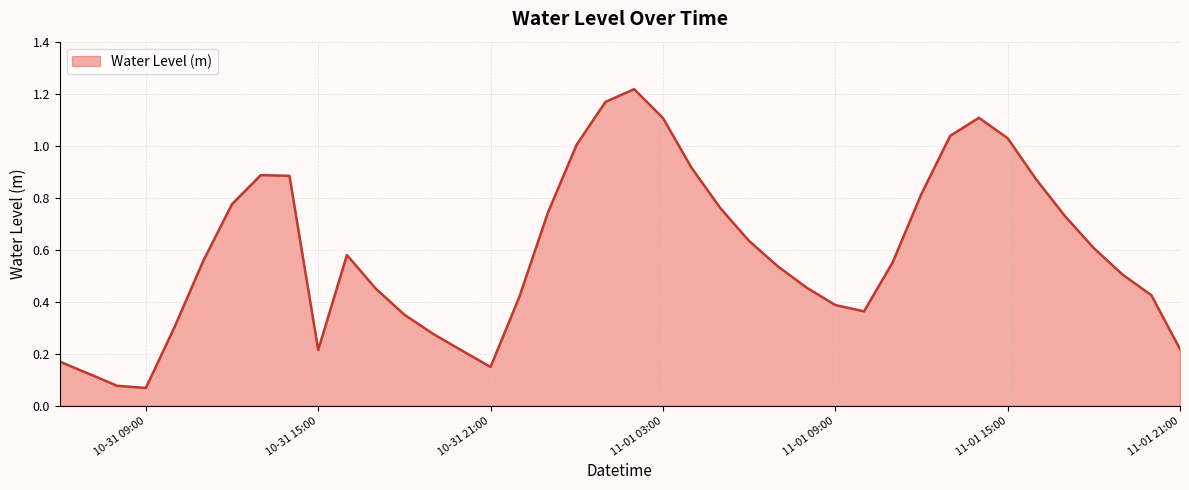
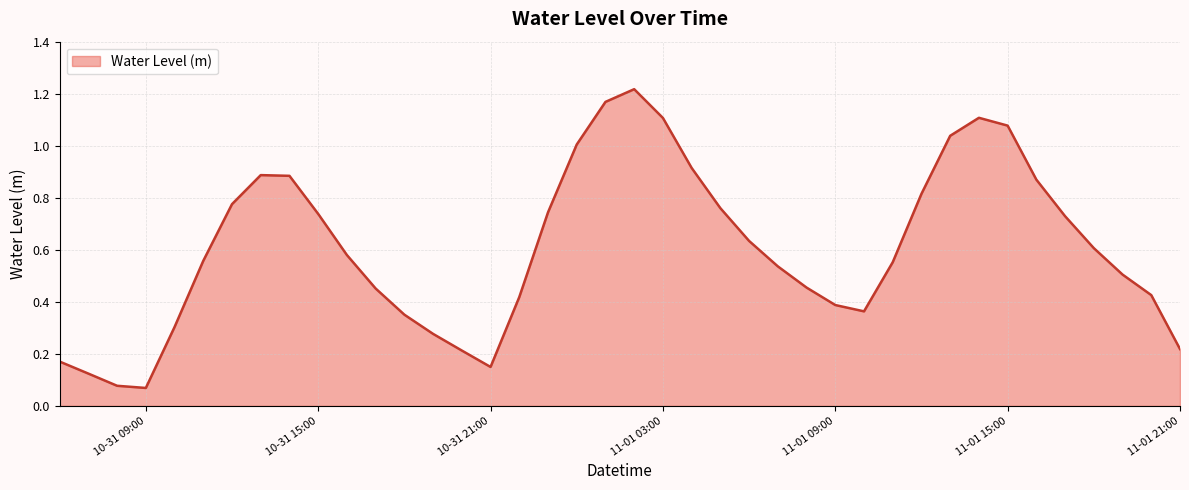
10-31 15:00: 0.22 -> 0.74
11-01 15:00: 1.03 -> 1.08
